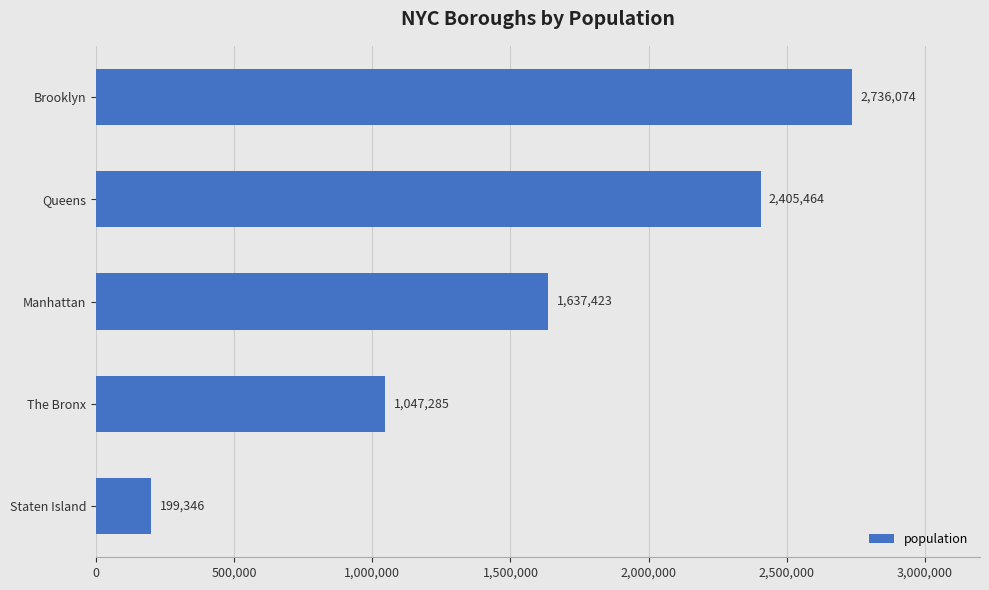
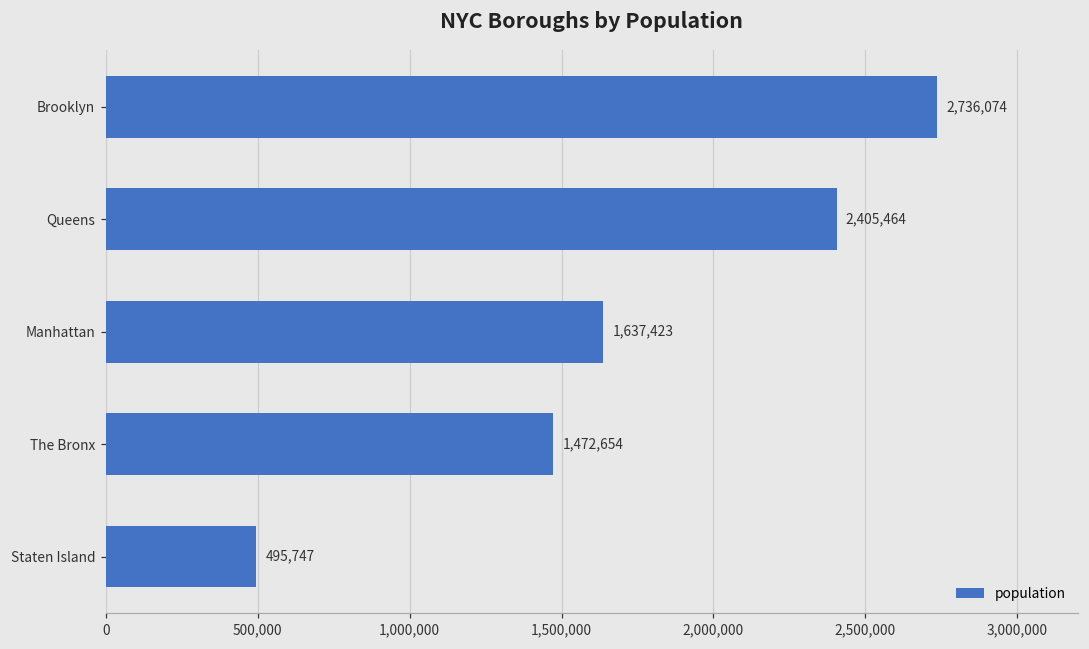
The Bronx: 1,047,285 -> 1,472,654
Staten Island: 199,346 -> 495,747
